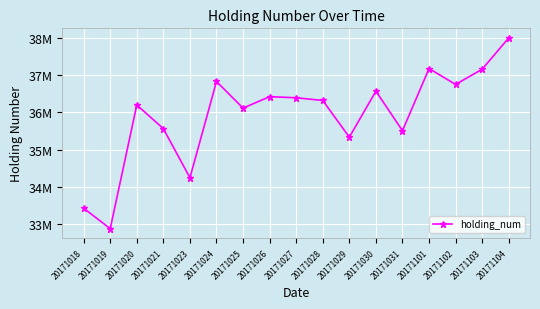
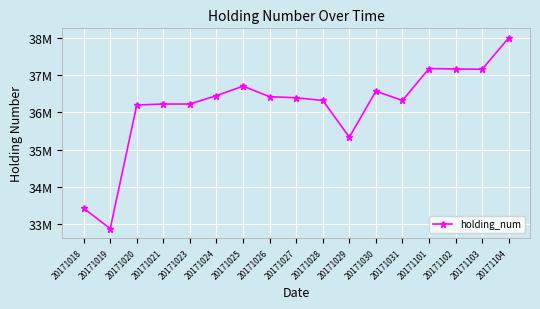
20171021: 35600000 -> 36200000
20171023: 34200000 -> 36200000
20171024: 36800000 -> 36400000
20171025: 36100000 -> 36700000
20171031: 35500000 -> 36300000
20171102: 36700000 -> 37200000
